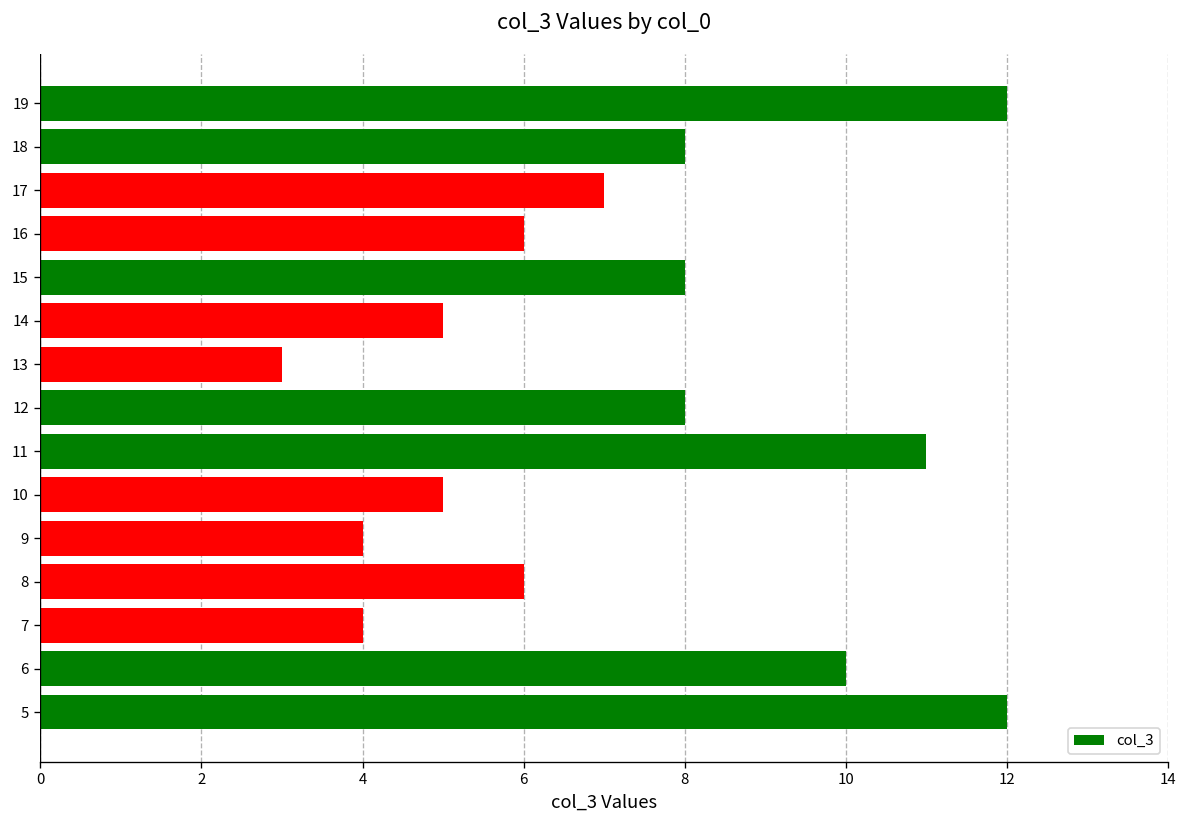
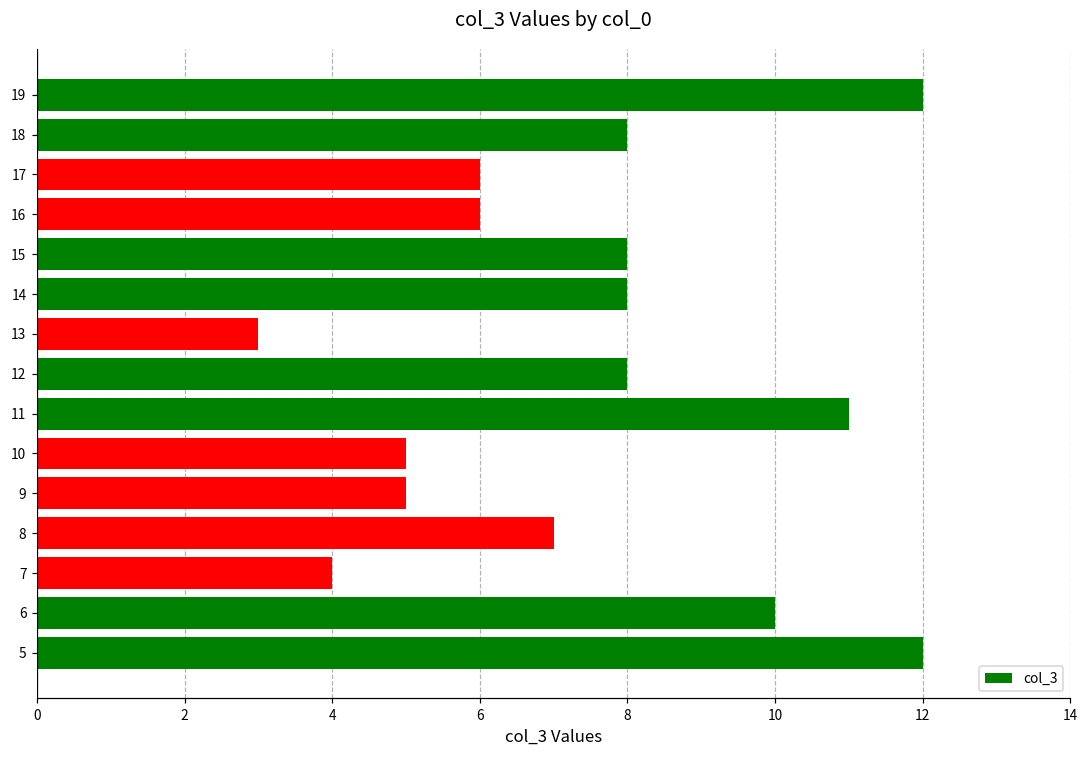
17: 7 -> 6
14: 5 -> 8
9: 4 -> 5
8: 6 -> 7
